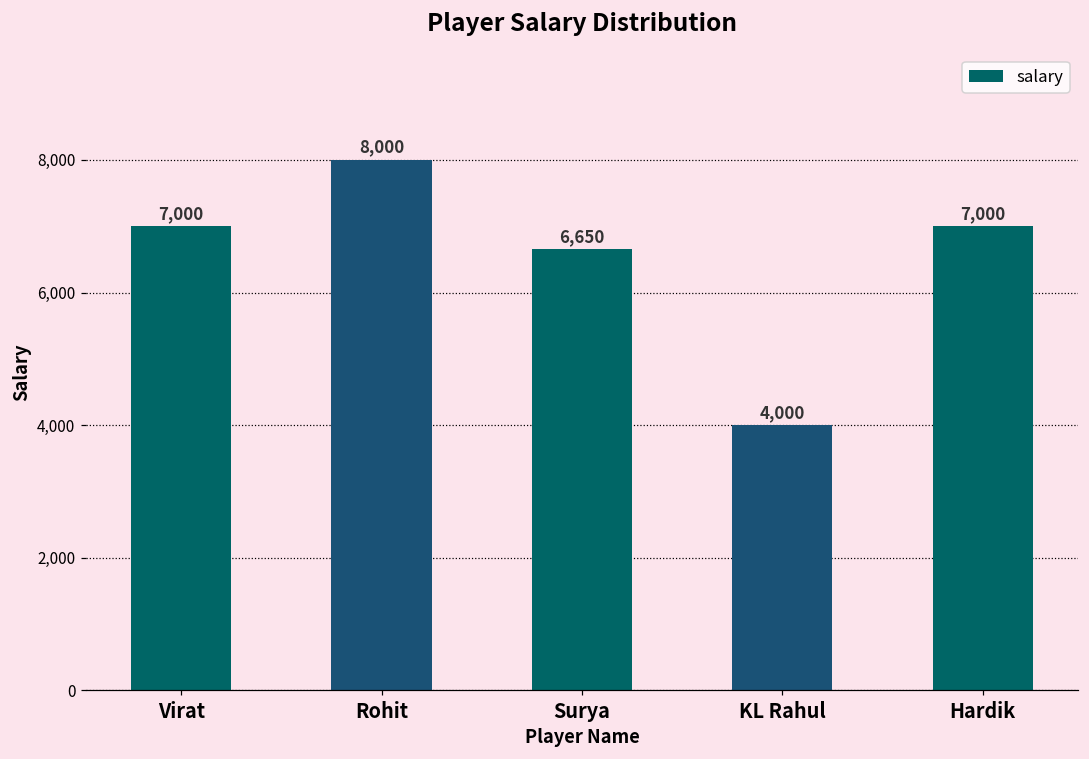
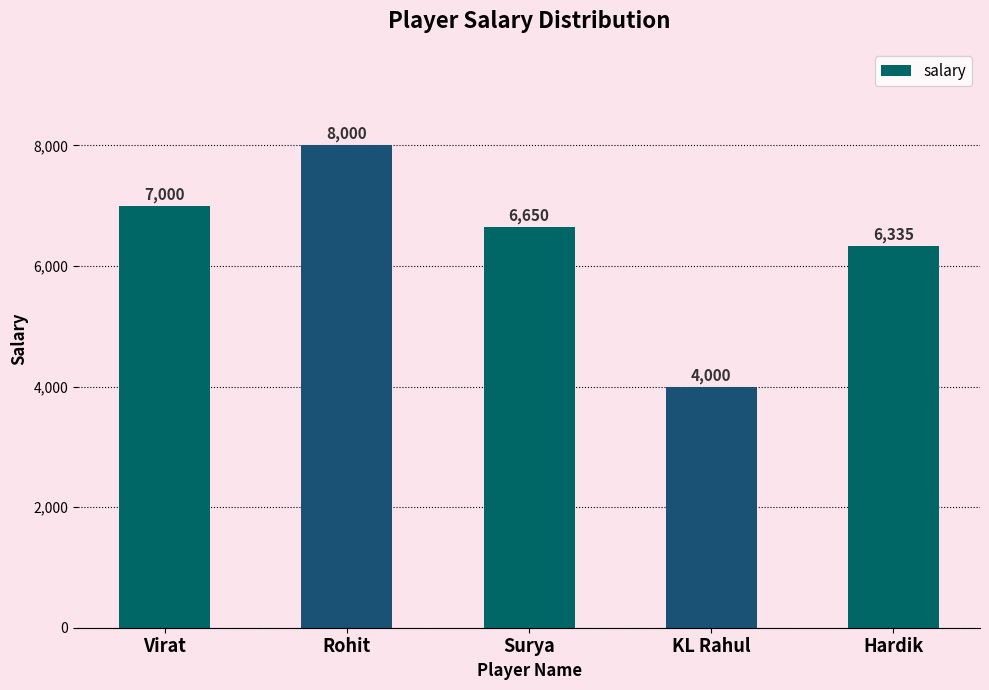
Hardik: 7,000 -> 6,335
